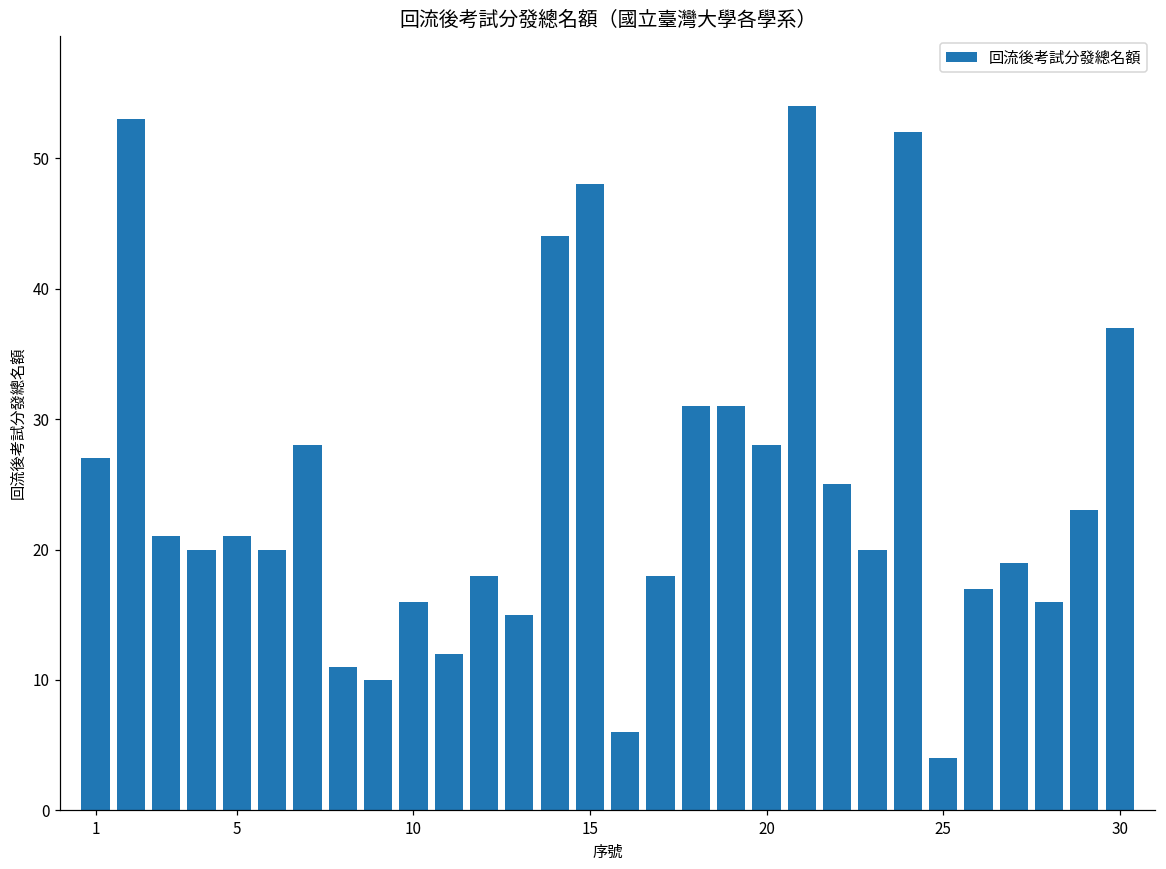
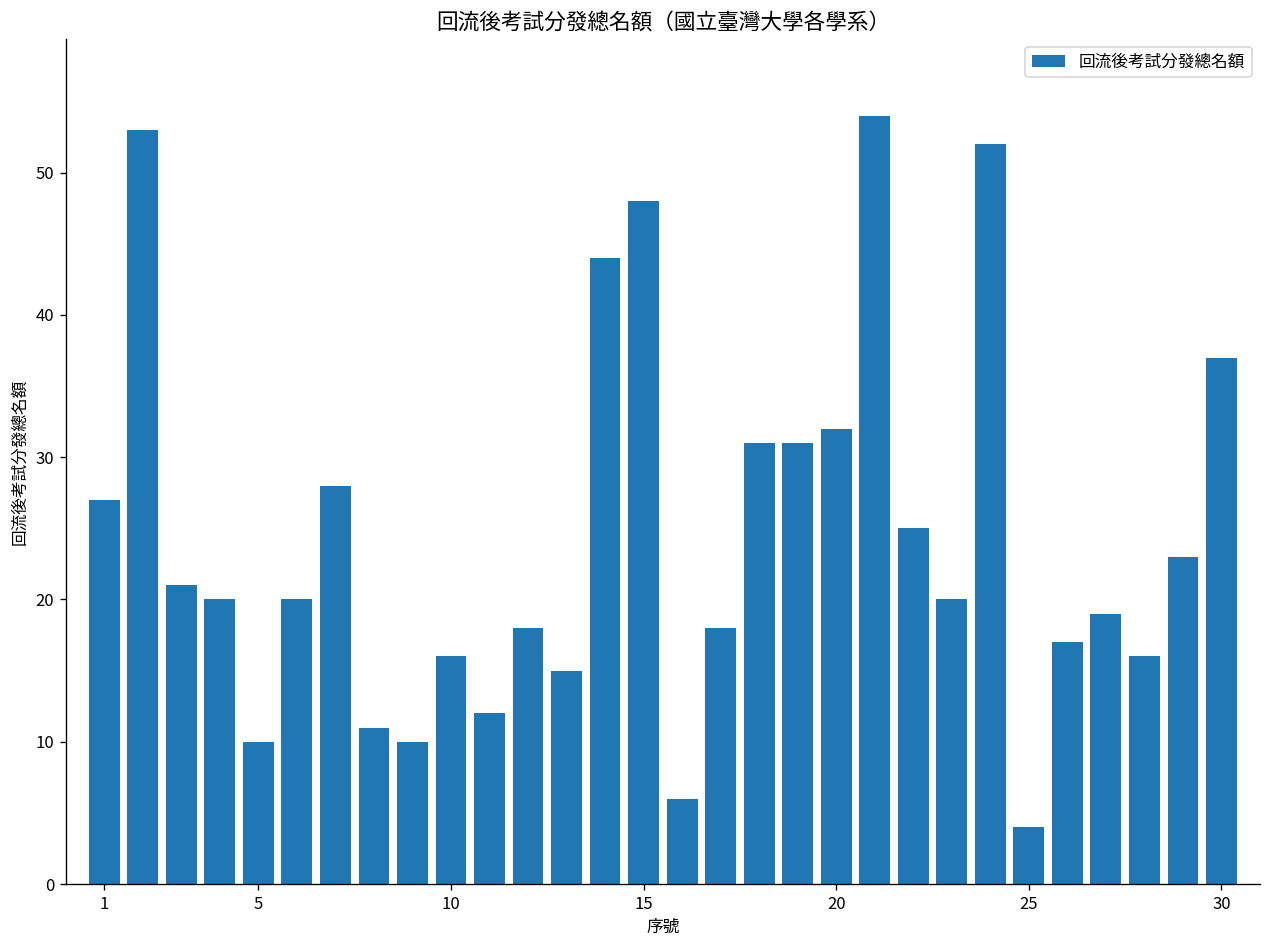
5: 21 -> 10
20: 28 -> 32
